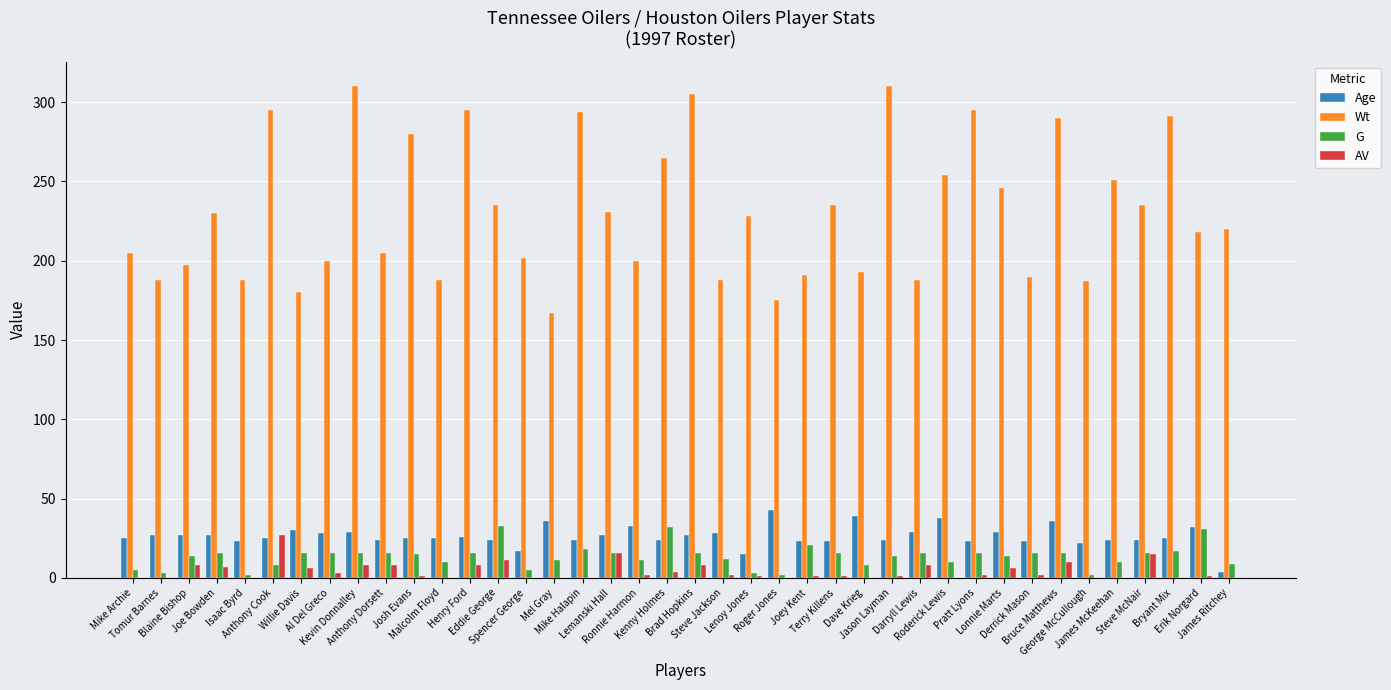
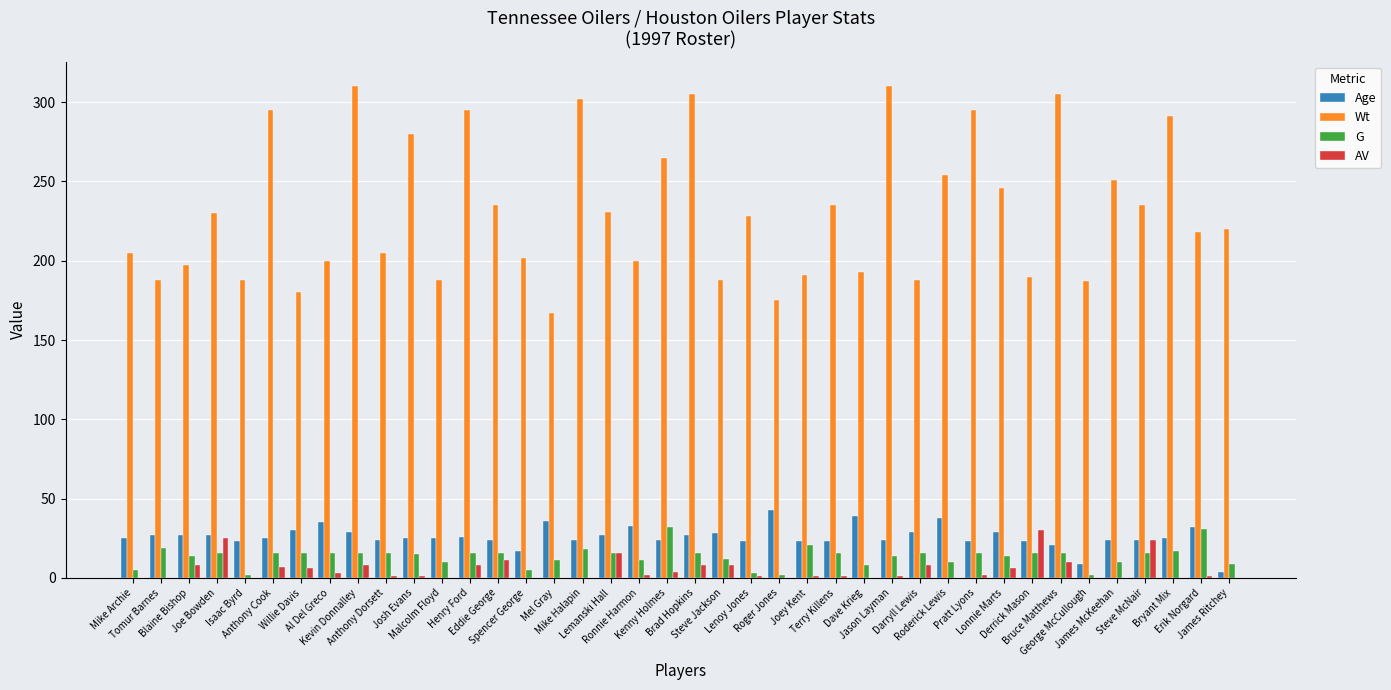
G, Tomur Barnes: 3 -> 19
AV, Joe Bowden: 7 -> 25
G, Anthony Cook: 8 -> 16
AV, Anthony Cook: 27 -> 7
Age, Al Del Greco: 28 -> 35
AV, Anthony Dorsett: 8 -> 1
G, Eddie George: 33 -> 16
Wt, Mike Halapin: 294 -> 302
AV, Steve Jackson: 2 -> 8
Age, Lenoy Jones: 15 -> 23
AV, Derrick Mason: 2 -> 30
Age, Bruce Matthews: 36 -> 21
Wt, Bruce Matthews: 290 -> 305
Age, George McCullough: 22 -> 9
AV, Steve McNair: 15 -> 24
